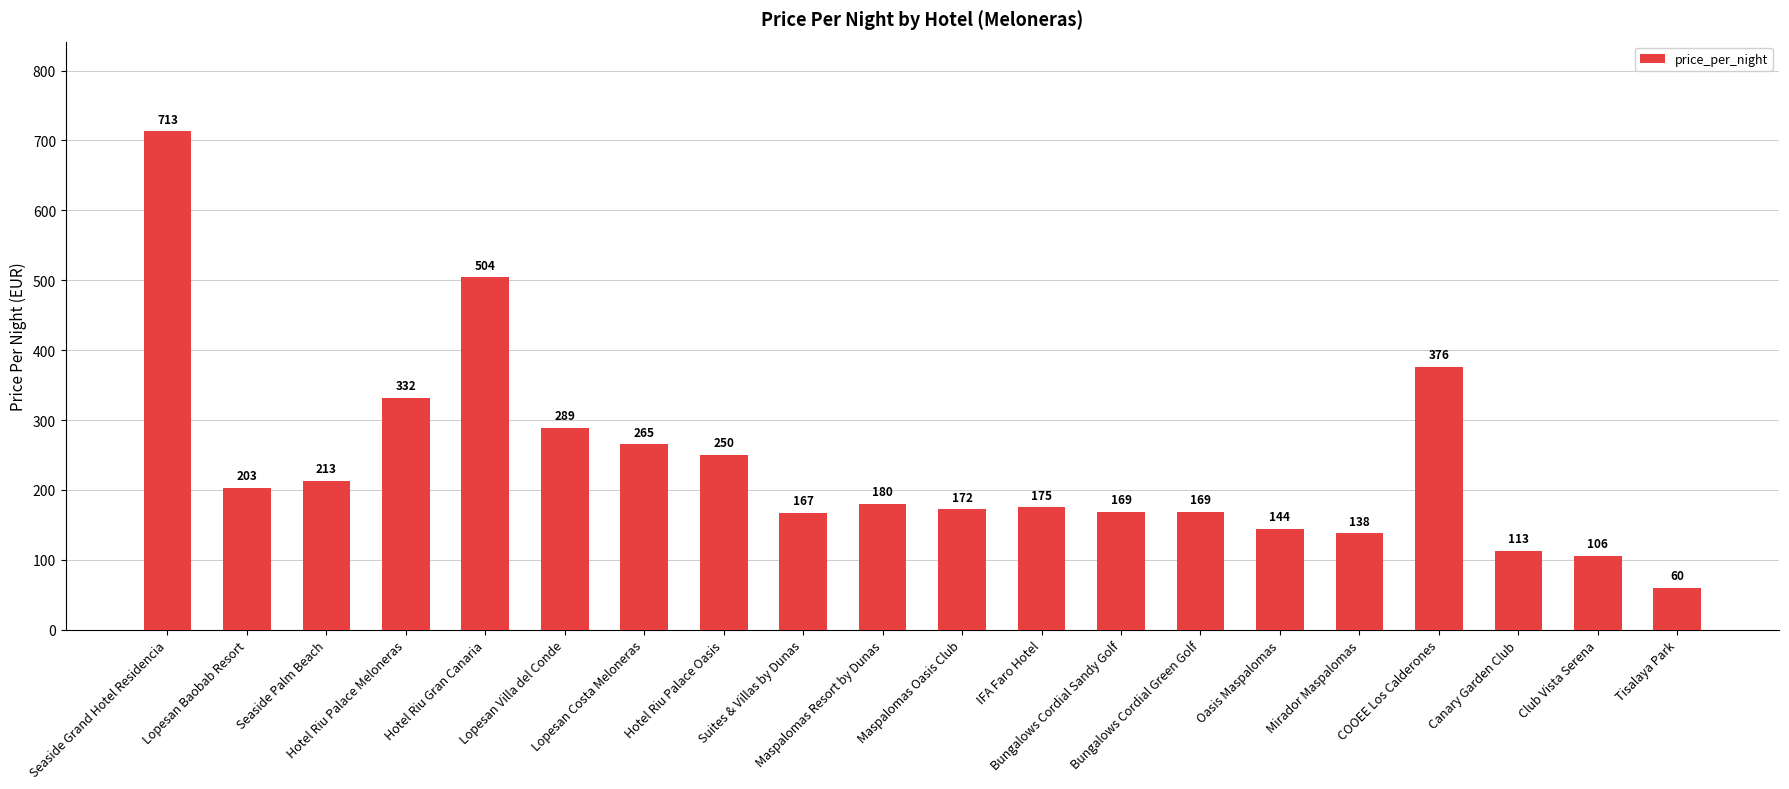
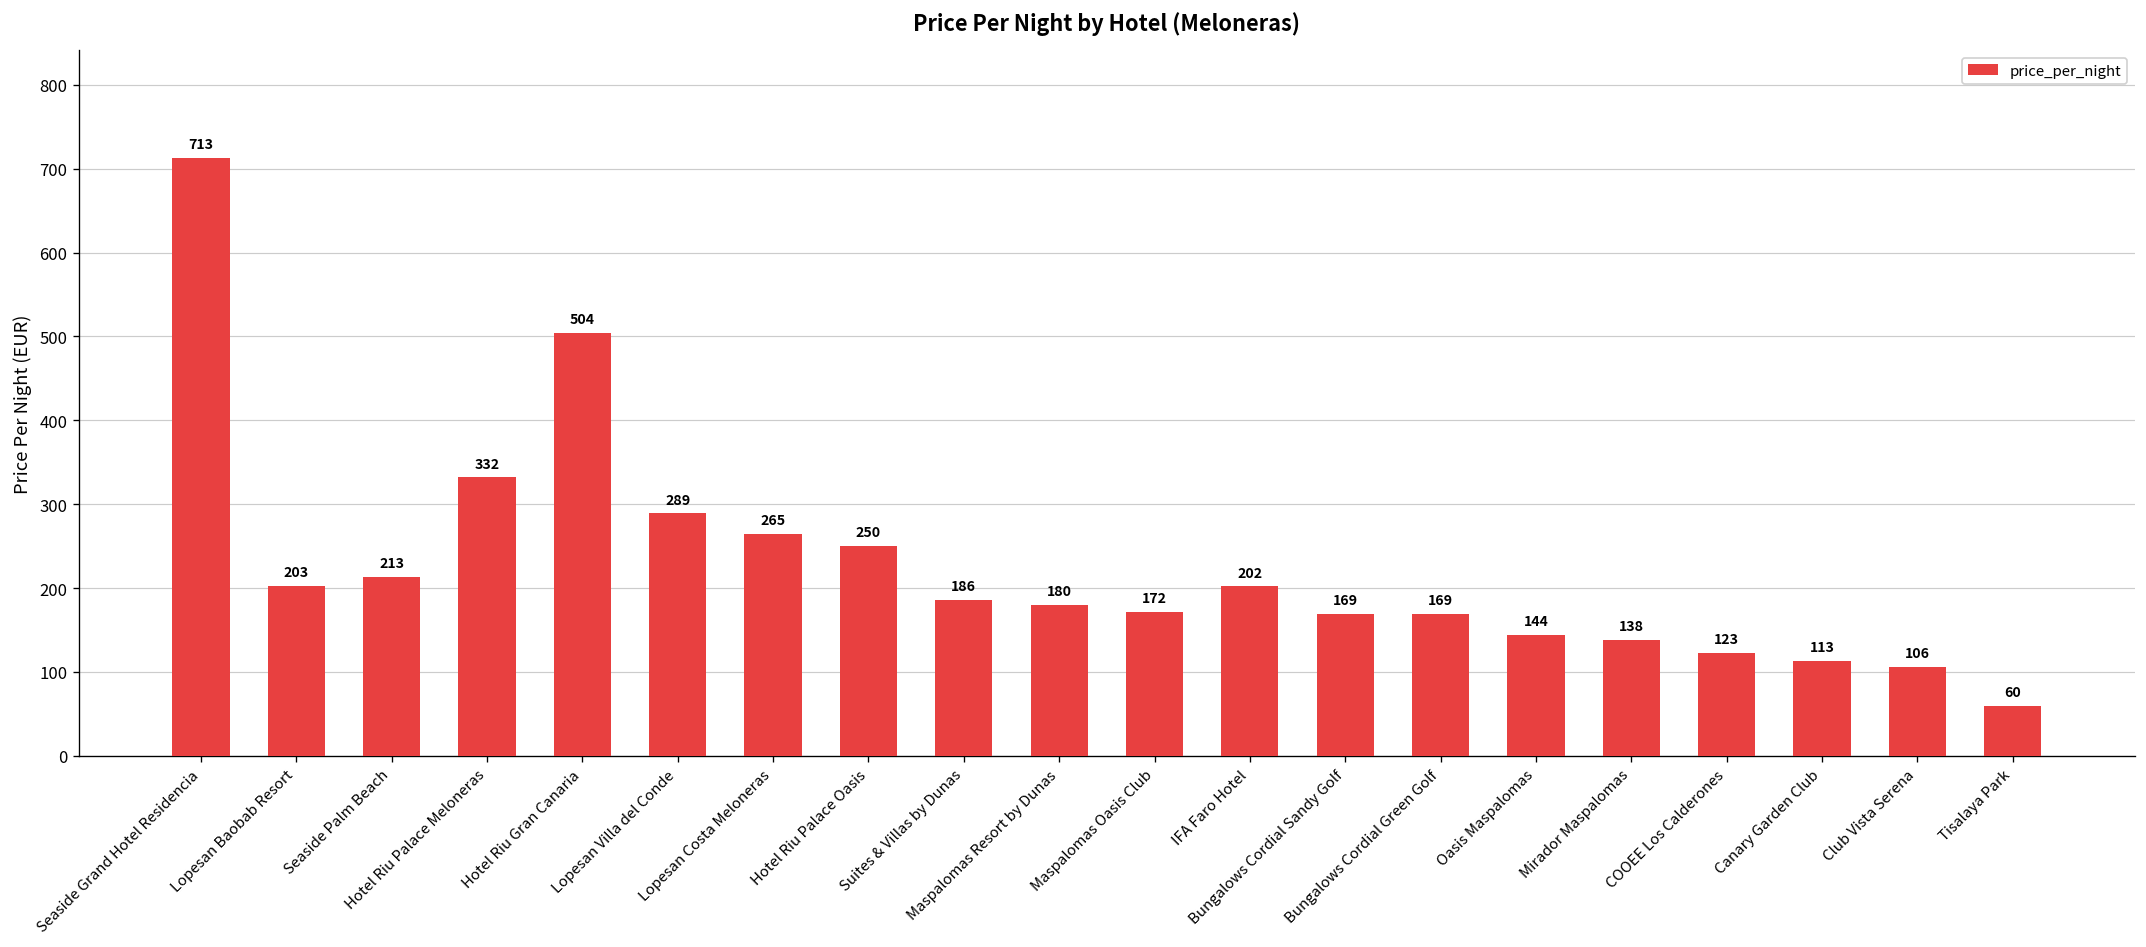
Suites & Villas by Dunas: 167 -> 186
IFA Faro Hotel: 175 -> 202
COOEE Los Calderones: 376 -> 123
